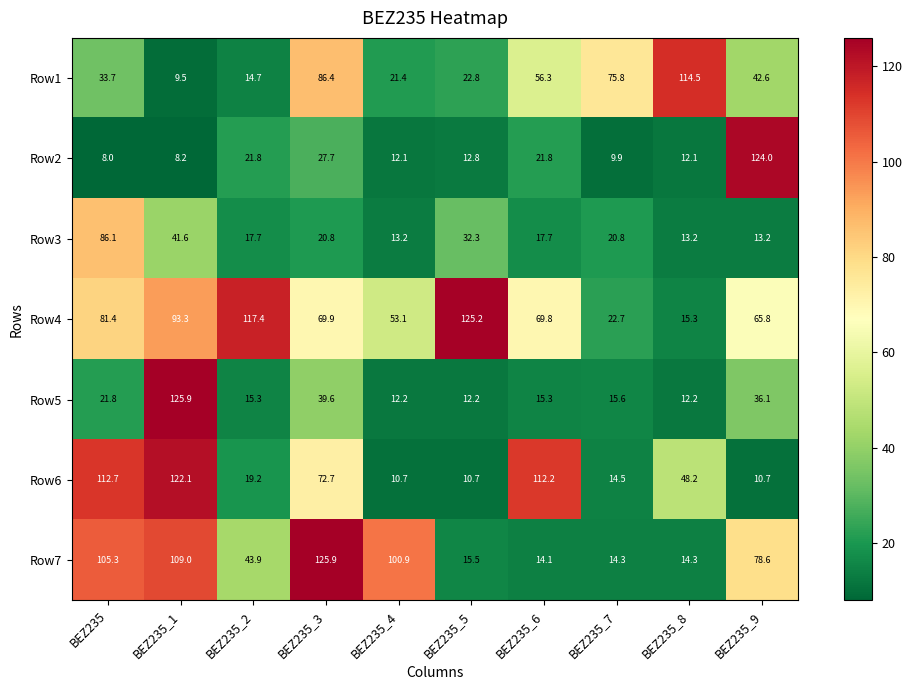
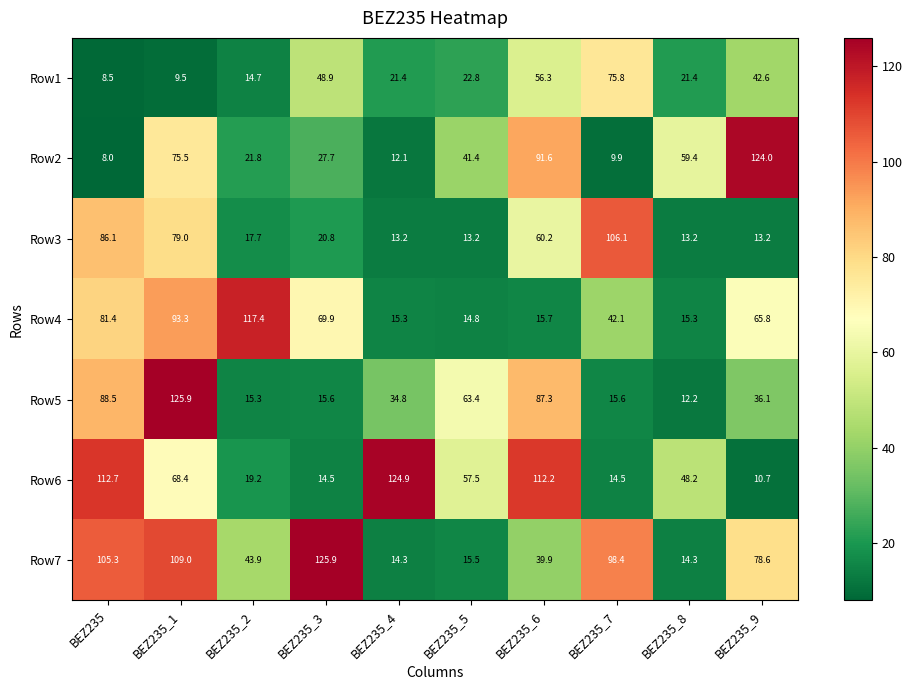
Row1, BEZ235: 33.7 -> 8.5
Row1, BEZ235_3: 86.4 -> 48.9
Row1, BEZ235_8: 114.5 -> 21.4
Row2, BEZ235_1: 8.2 -> 75.5
Row2, BEZ235_5: 12.8 -> 41.4
Row2, BEZ235_6: 21.8 -> 91.6
Row2, BEZ235_8: 12.1 -> 59.4
Row3, BEZ235_1: 41.6 -> 79.0
Row3, BEZ235_5: 32.3 -> 13.2
Row3, BEZ235_6: 17.7 -> 60.2
Row3, BEZ235_7: 20.8 -> 106.1
Row4, BEZ235_4: 53.1 -> 15.3
Row4, BEZ235_5: 125.2 -> 14.8
Row4, BEZ235_6: 69.8 -> 15.7
Row4, BEZ235_7: 22.7 -> 42.1
Row5, BEZ235: 21.8 -> 88.5
Row5, BEZ235_3: 39.6 -> 15.6
Row5, BEZ235_4: 12.2 -> 34.8
Row5, BEZ235_5: 12.2 -> 63.4
Row5, BEZ235_6: 15.3 -> 87.3
Row6, BEZ235_1: 122.1 -> 68.4
Row6, BEZ235_3: 72.7 -> 14.5
Row6, BEZ235_4: 10.7 -> 124.9
Row6, BEZ235_5: 10.7 -> 57.5
Row7, BEZ235_4: 100.9 -> 14.3
Row7, BEZ235_6: 14.1 -> 39.9
Row7, BEZ235_7: 14.3 -> 98.4
